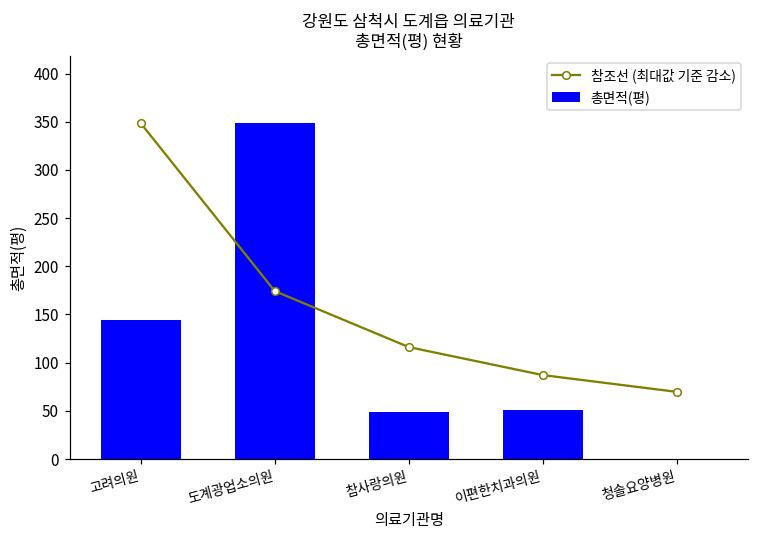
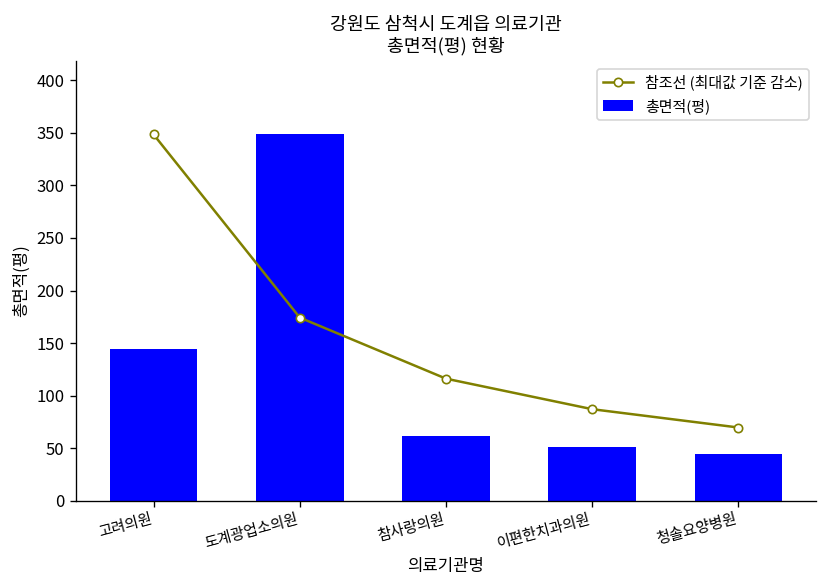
총면적(평), 참사랑의원: 50 -> 60
총면적(평), 청솔요양병원: 0 -> 40
